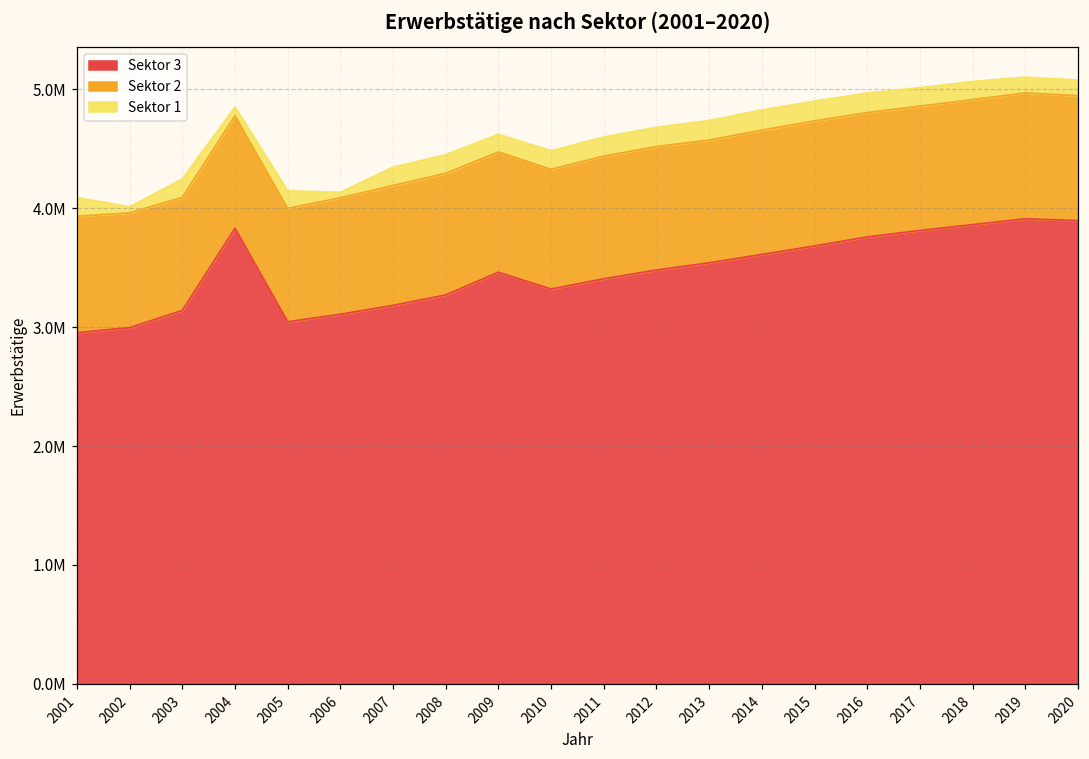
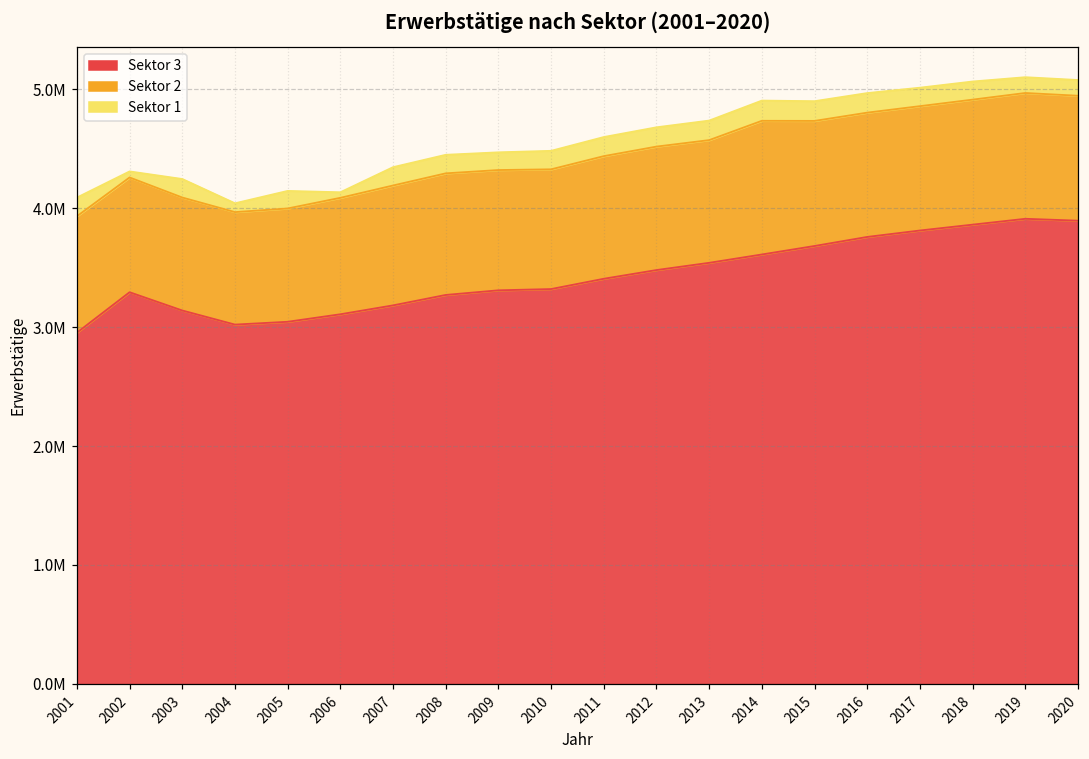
Sektor 3, 2002: 2990000 -> 3290000
Sektor 3, 2004: 3830000 -> 3020000
Sektor 3, 2009: 3460000 -> 3310000
Sektor 2, 2014: 1050000 -> 1120000
